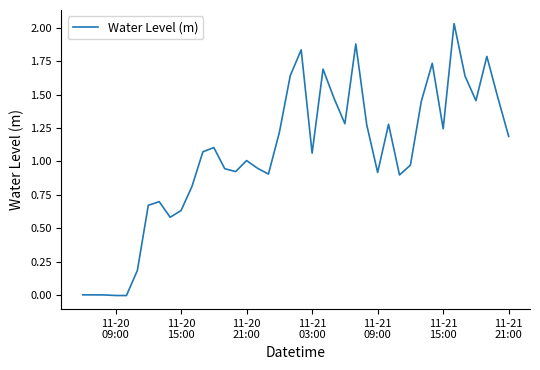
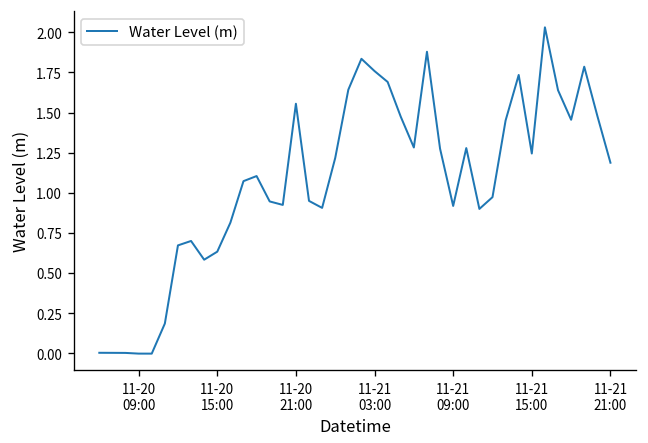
11-20 21:00: 1.01 -> 1.55
11-21 03:00: 1.06 -> 1.76
